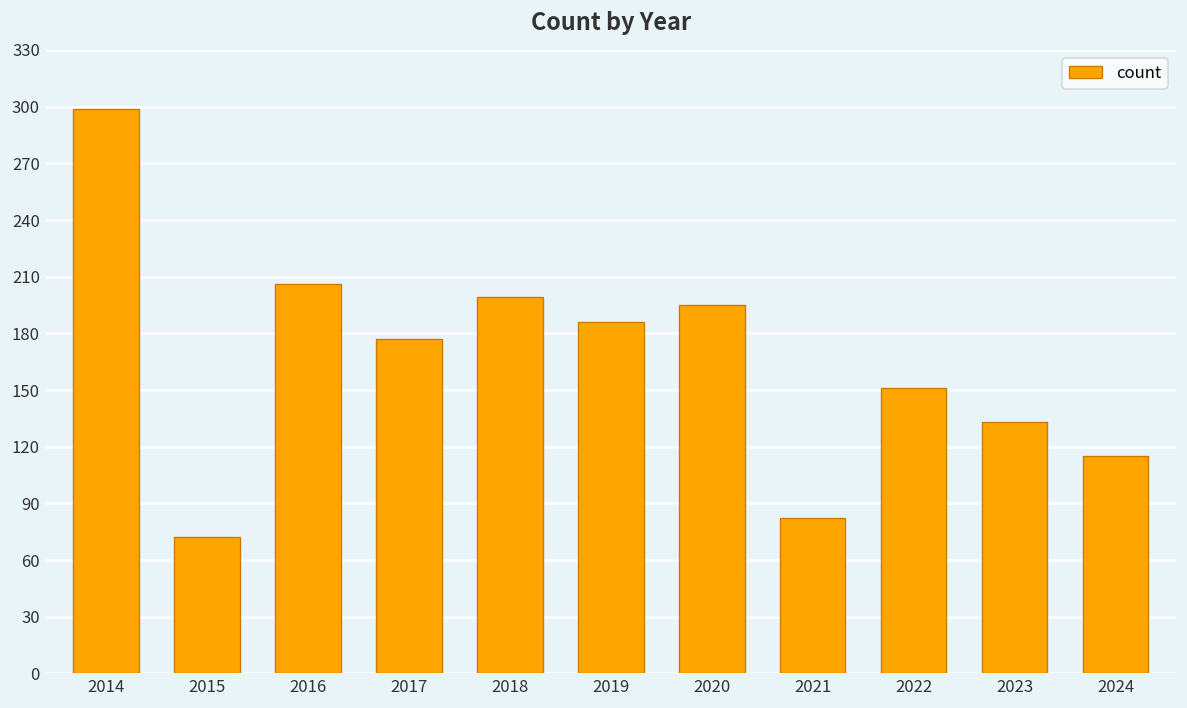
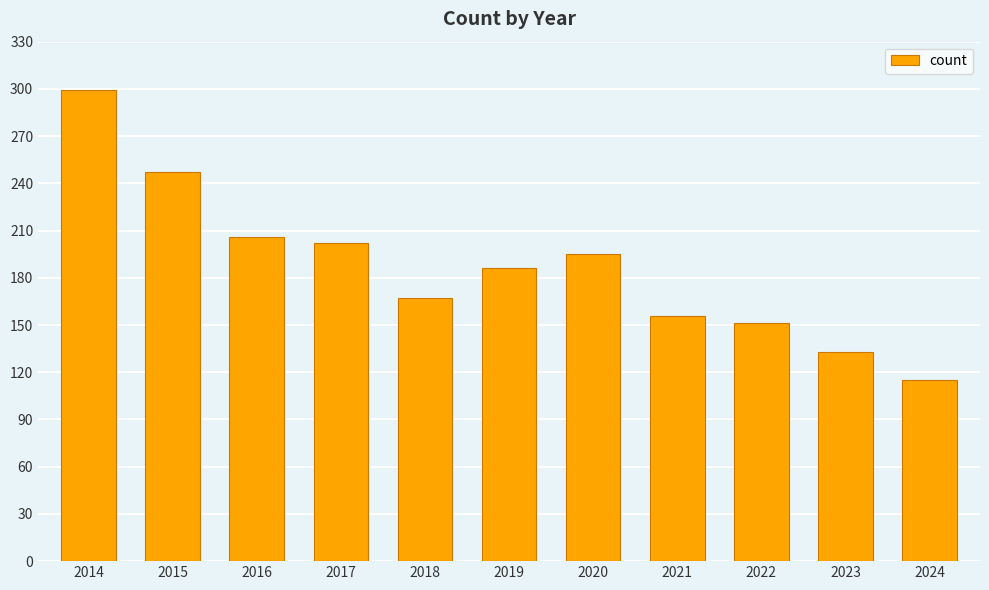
2015: 72 -> 247
2017: 177 -> 202
2018: 199 -> 167
2021: 82 -> 156
